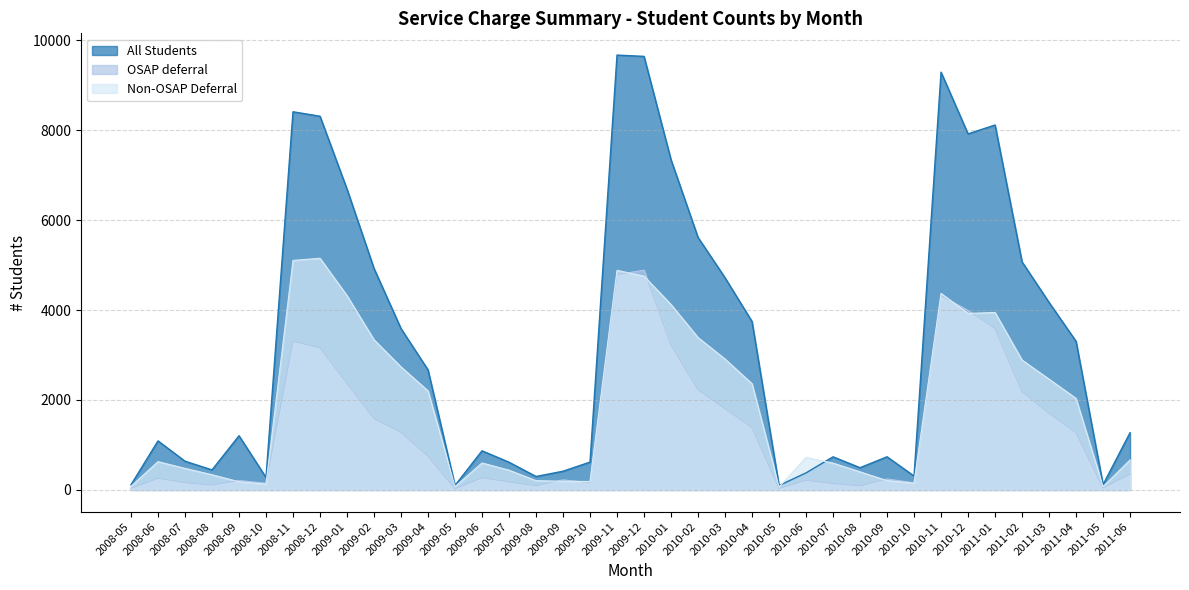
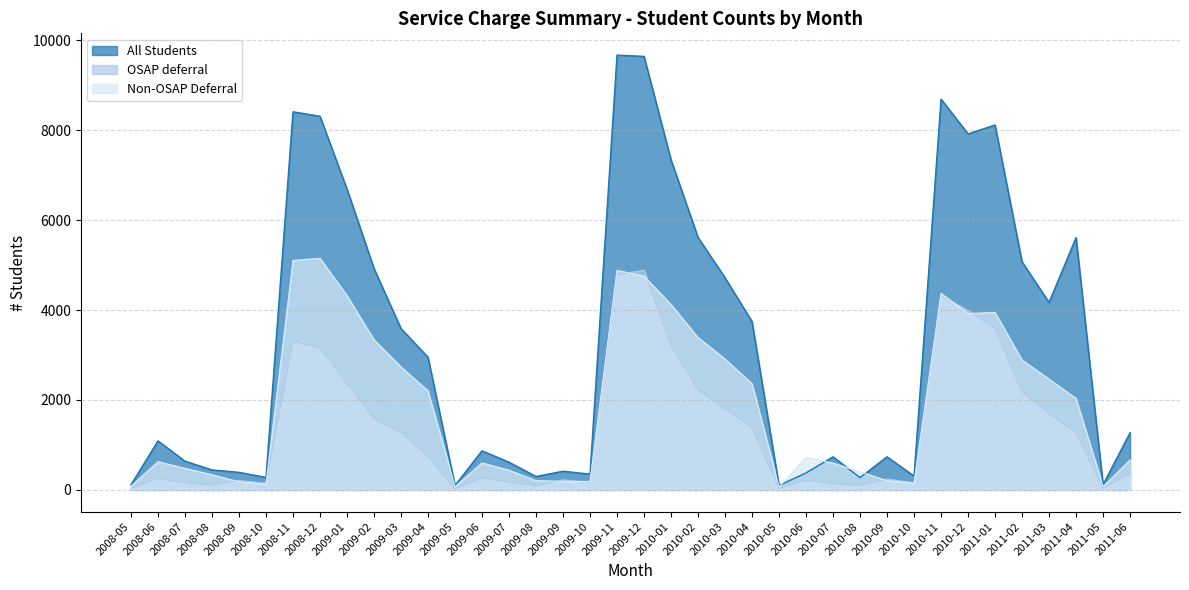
All Students, 2008-09: 1200 -> 400
All Students, 2009-04: 2700 -> 3000
All Students, 2009-10: 600 -> 400
All Students, 2010-08: 500 -> 300
All Students, 2010-11: 9300 -> 8700
All Students, 2011-04: 3300 -> 5600
